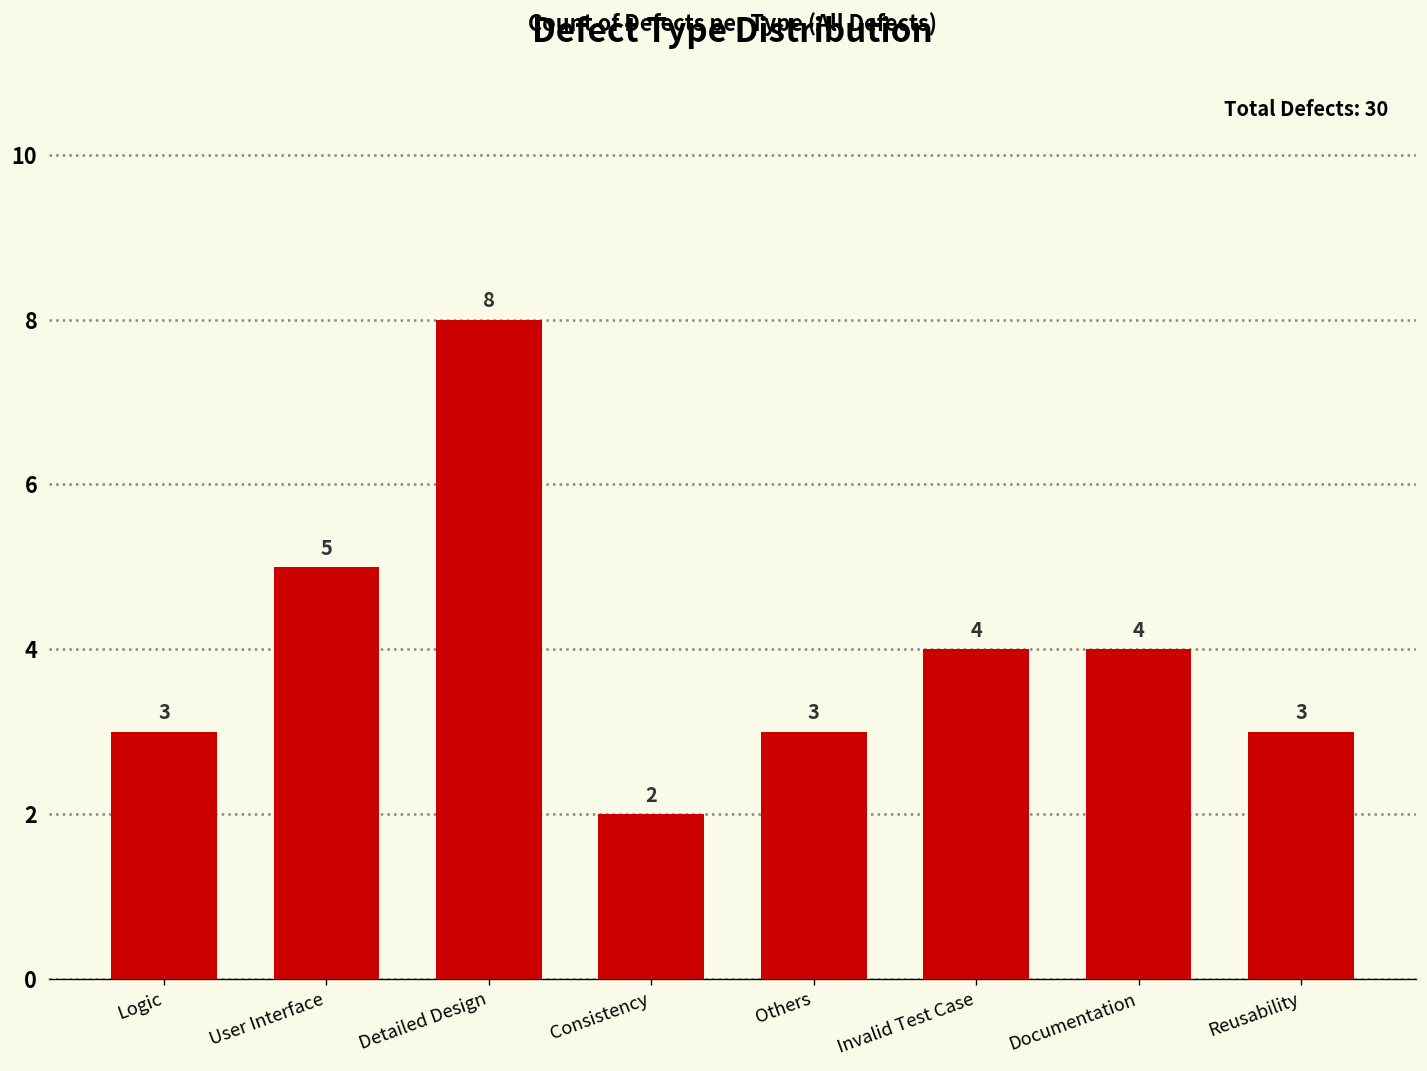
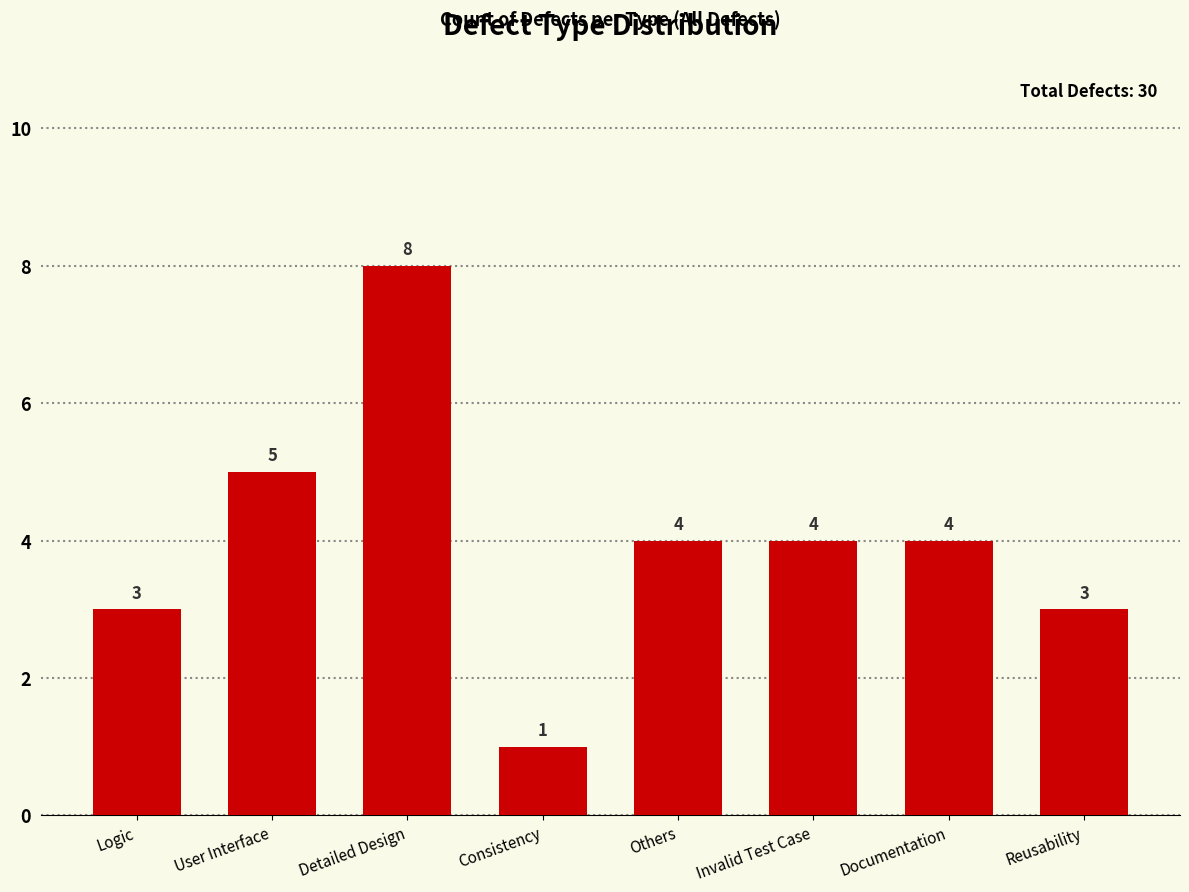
Consistency: 2 -> 1
Others: 3 -> 4
